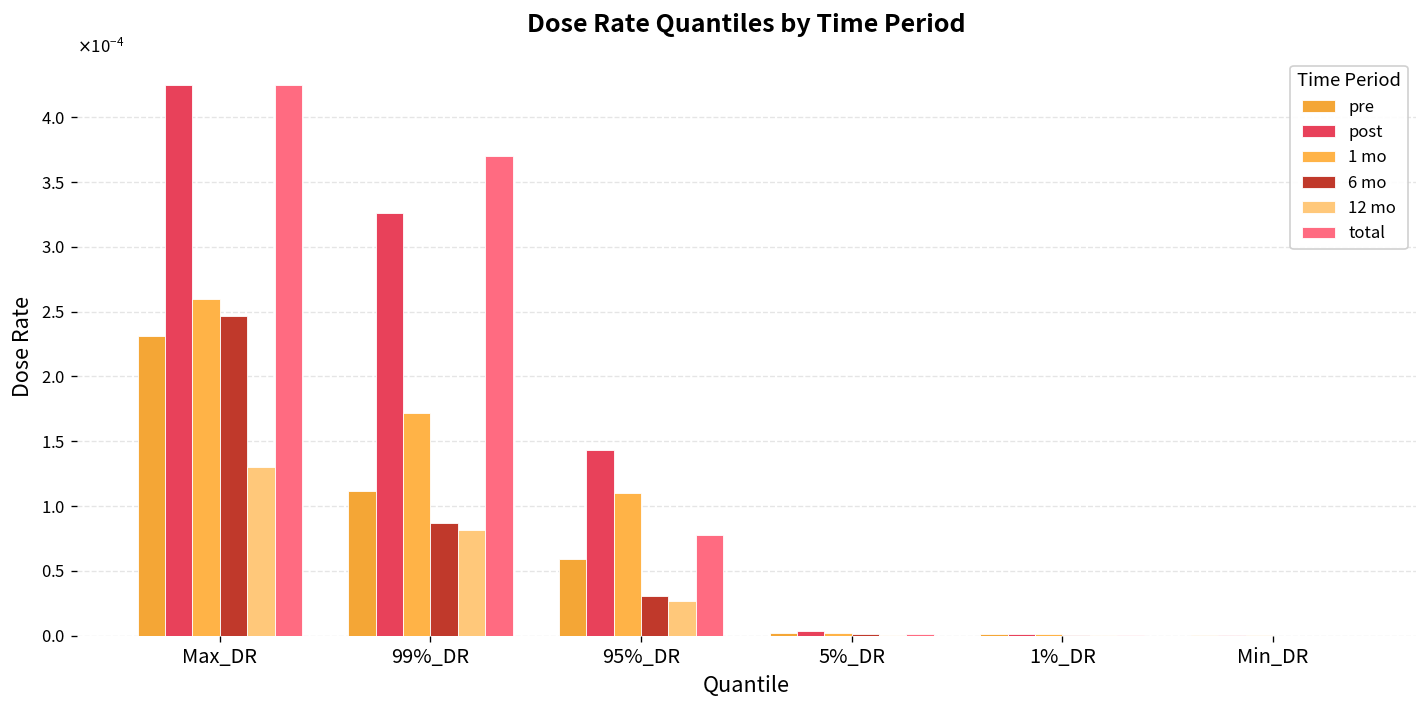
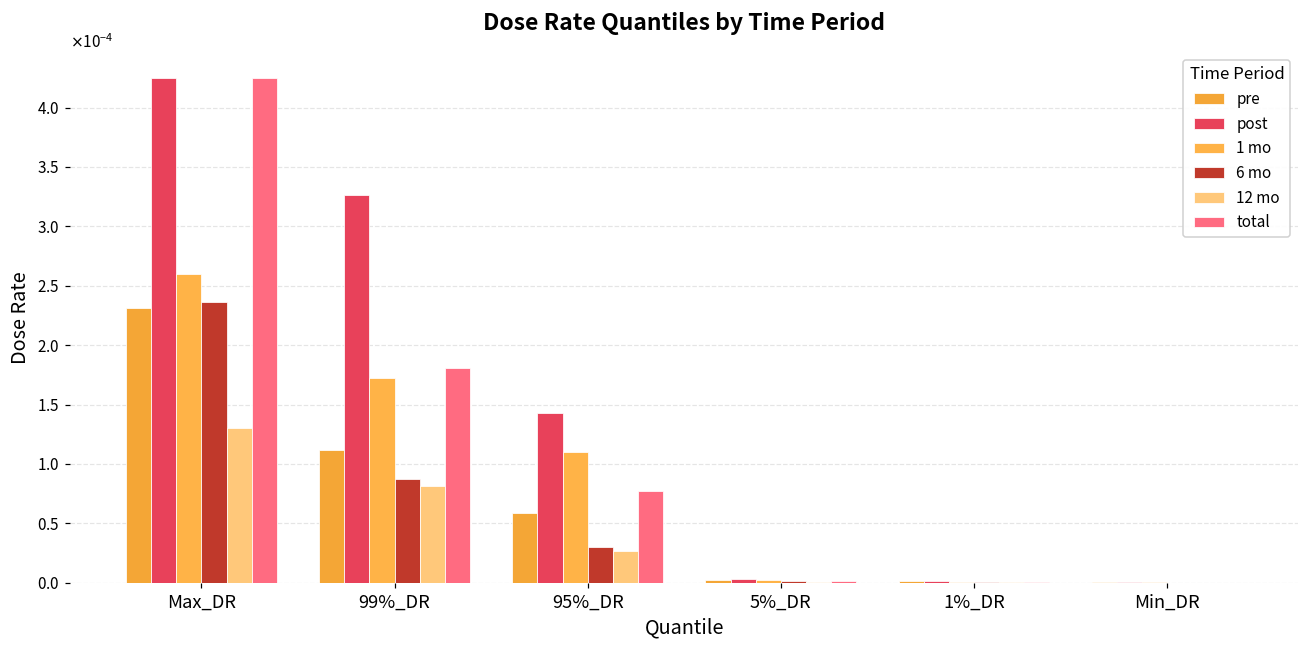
6 mo, Max_DR: 0.000247 -> 0.000236
total, 99%_DR: 0.000370 -> 0.000181
